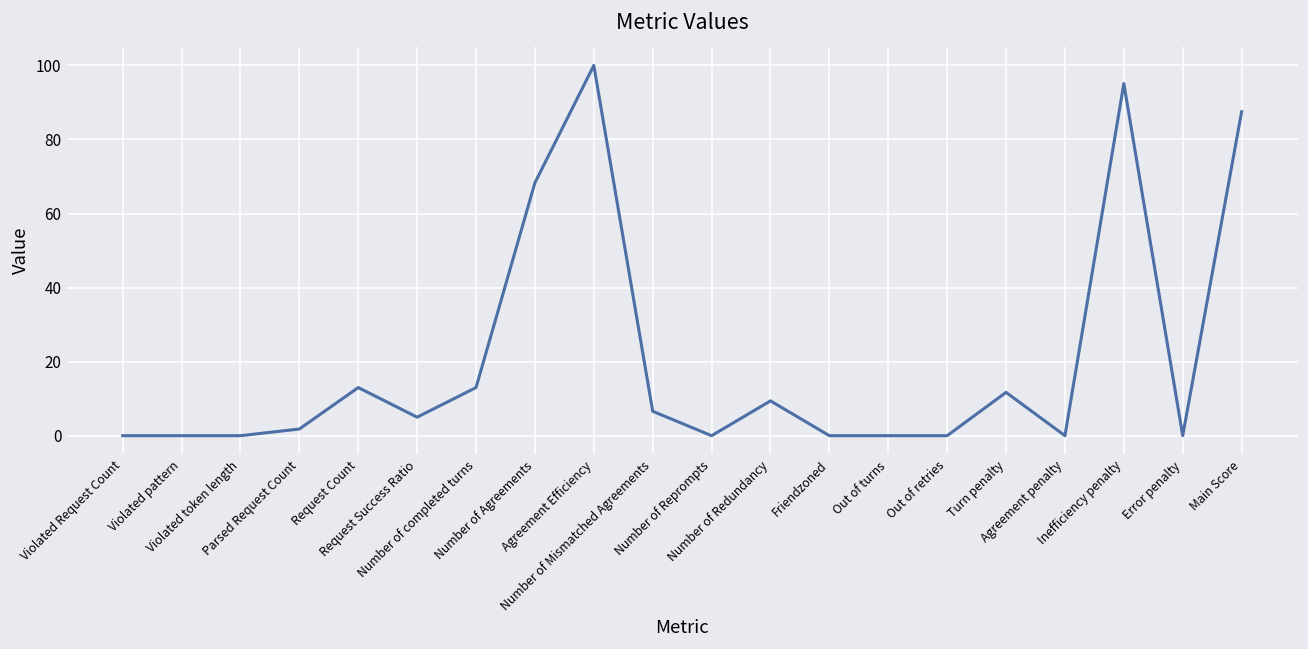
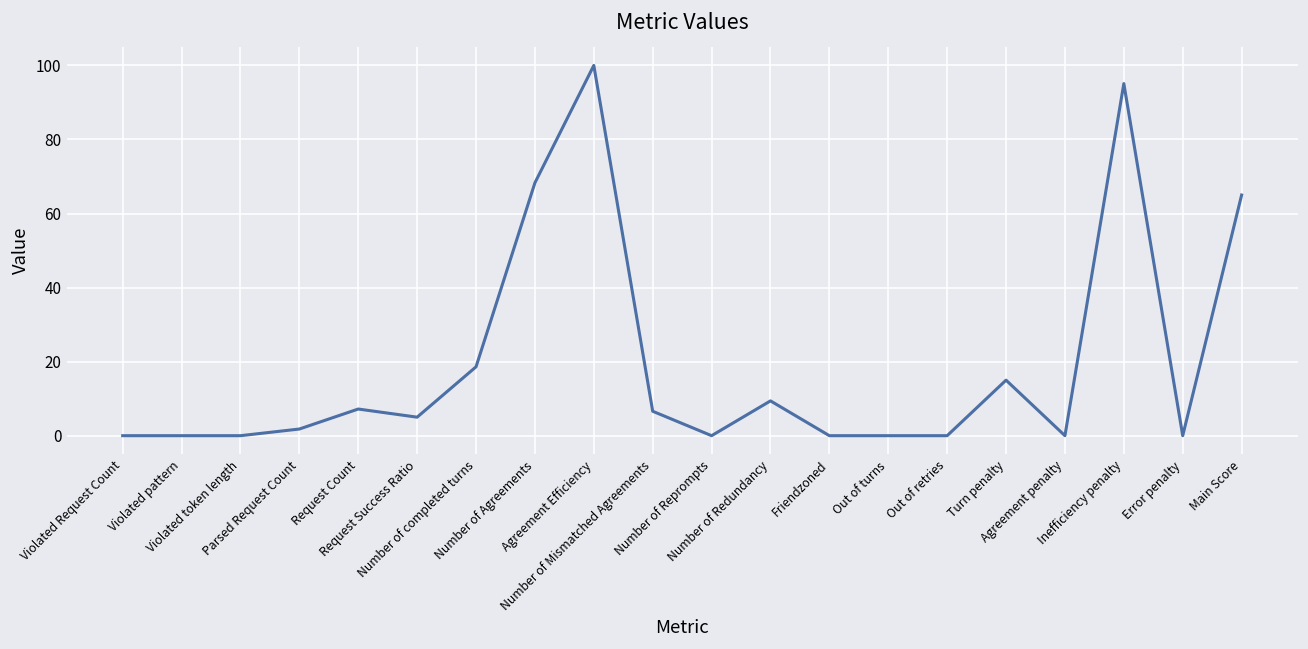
Request Count: 13 -> 7
Number of completed turns: 13 -> 19
Turn penalty: 12 -> 15
Main Score: 88 -> 65
